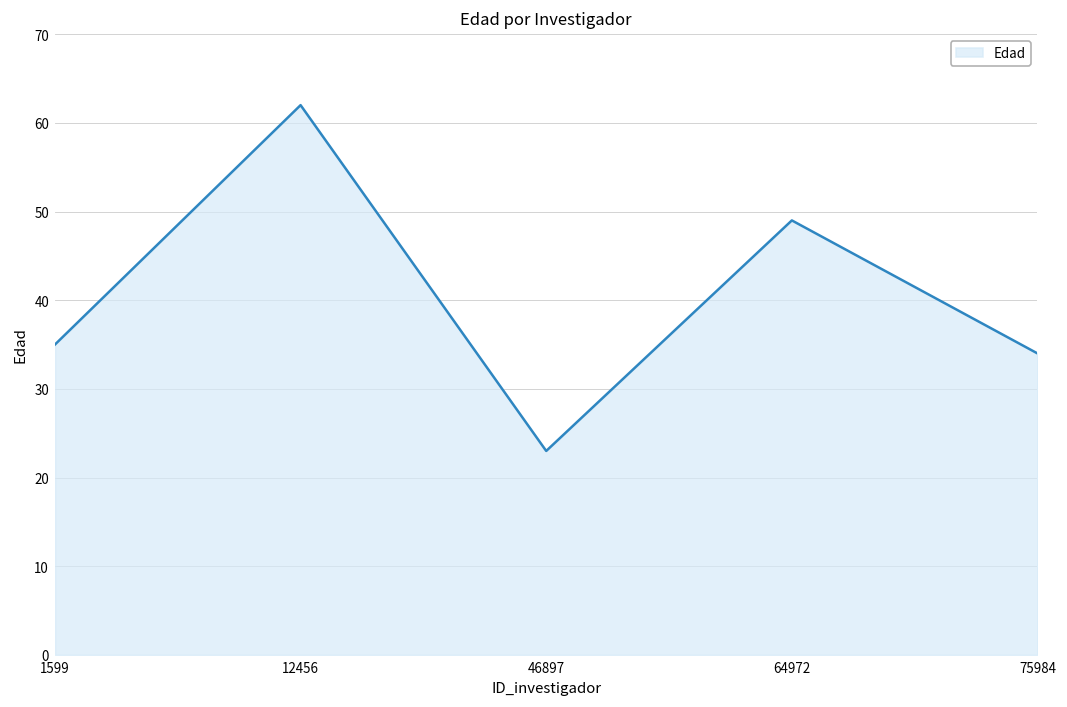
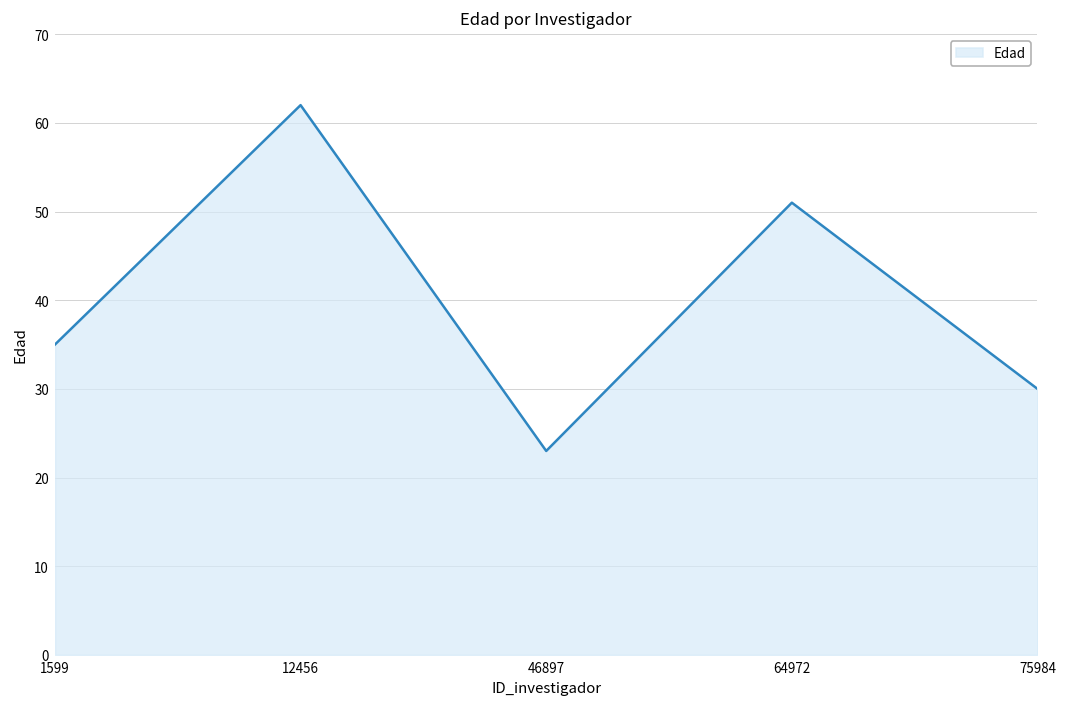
64972: 49 -> 51
75984: 34 -> 30
